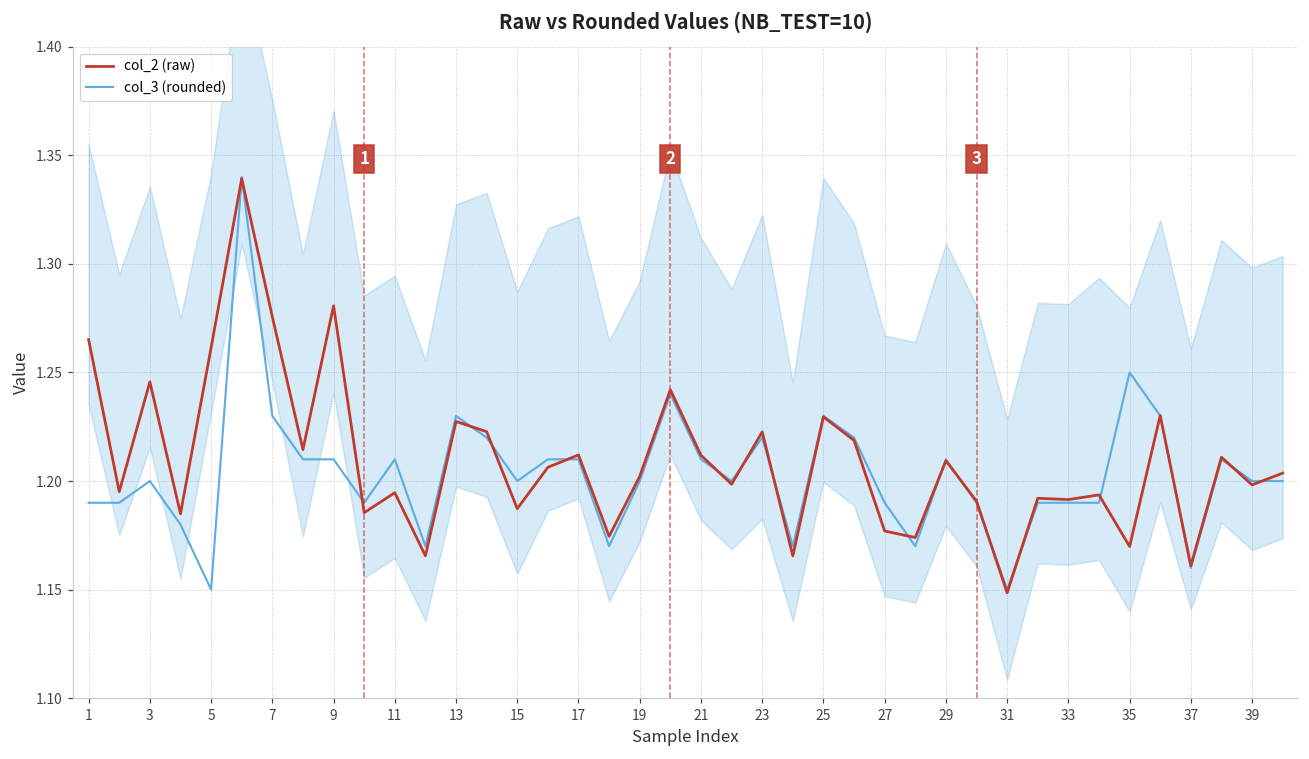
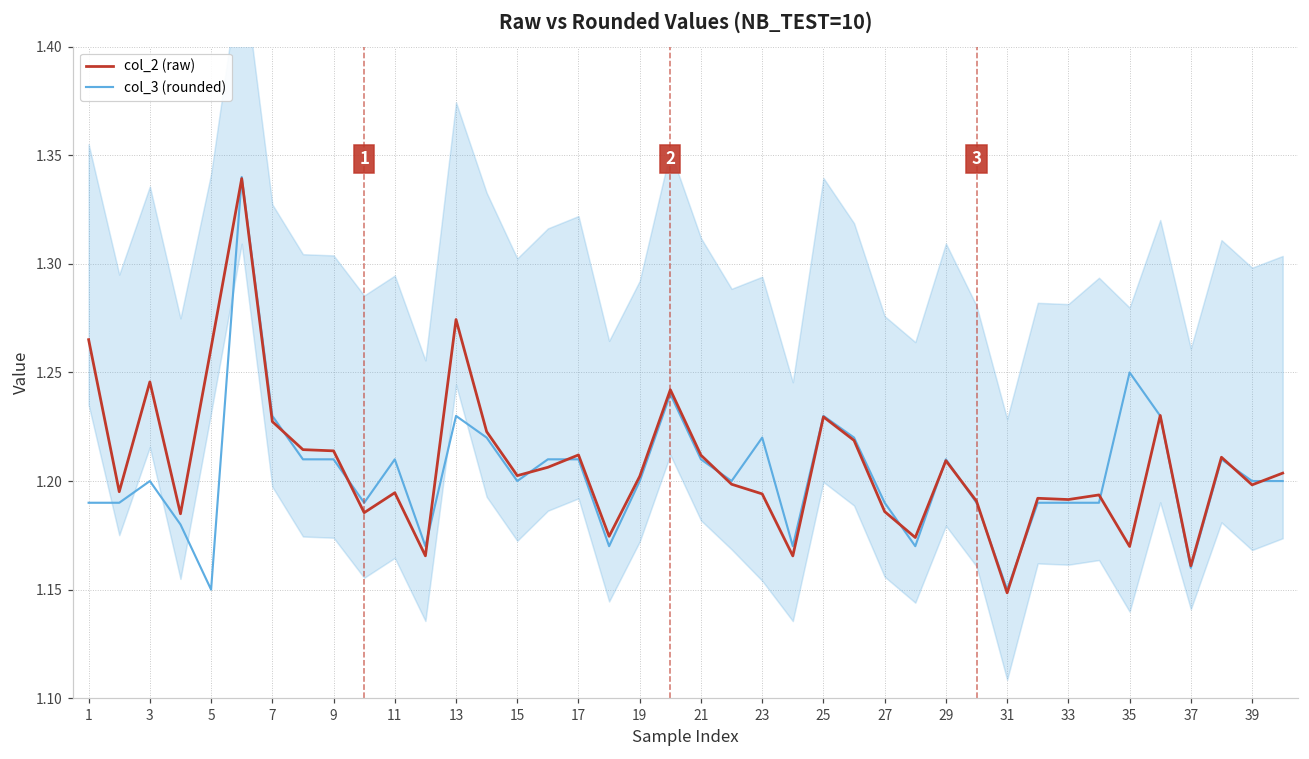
col_2 (raw), 7: 1.276 -> 1.227
col_2 (raw), 9: 1.281 -> 1.214
col_2 (raw), 13: 1.227 -> 1.274
col_2 (raw), 15: 1.187 -> 1.202
col_2 (raw), 23: 1.223 -> 1.194
col_2 (raw), 27: 1.177 -> 1.186
